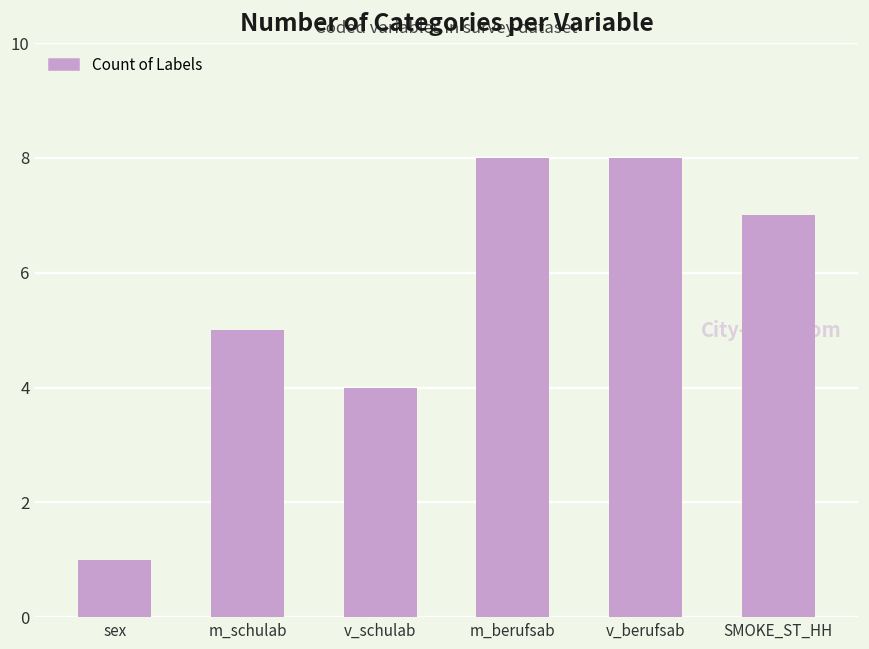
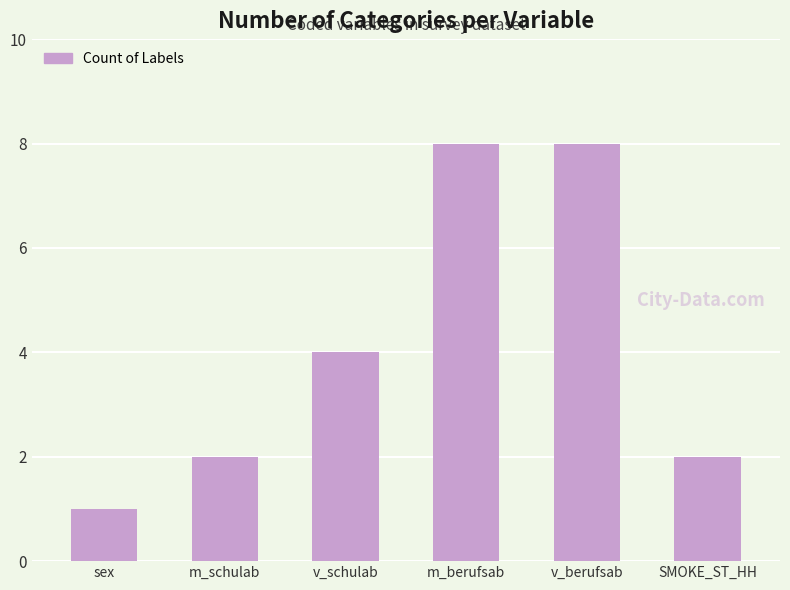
m_schulab: 5 -> 2
SMOKE_ST_HH: 7 -> 2
